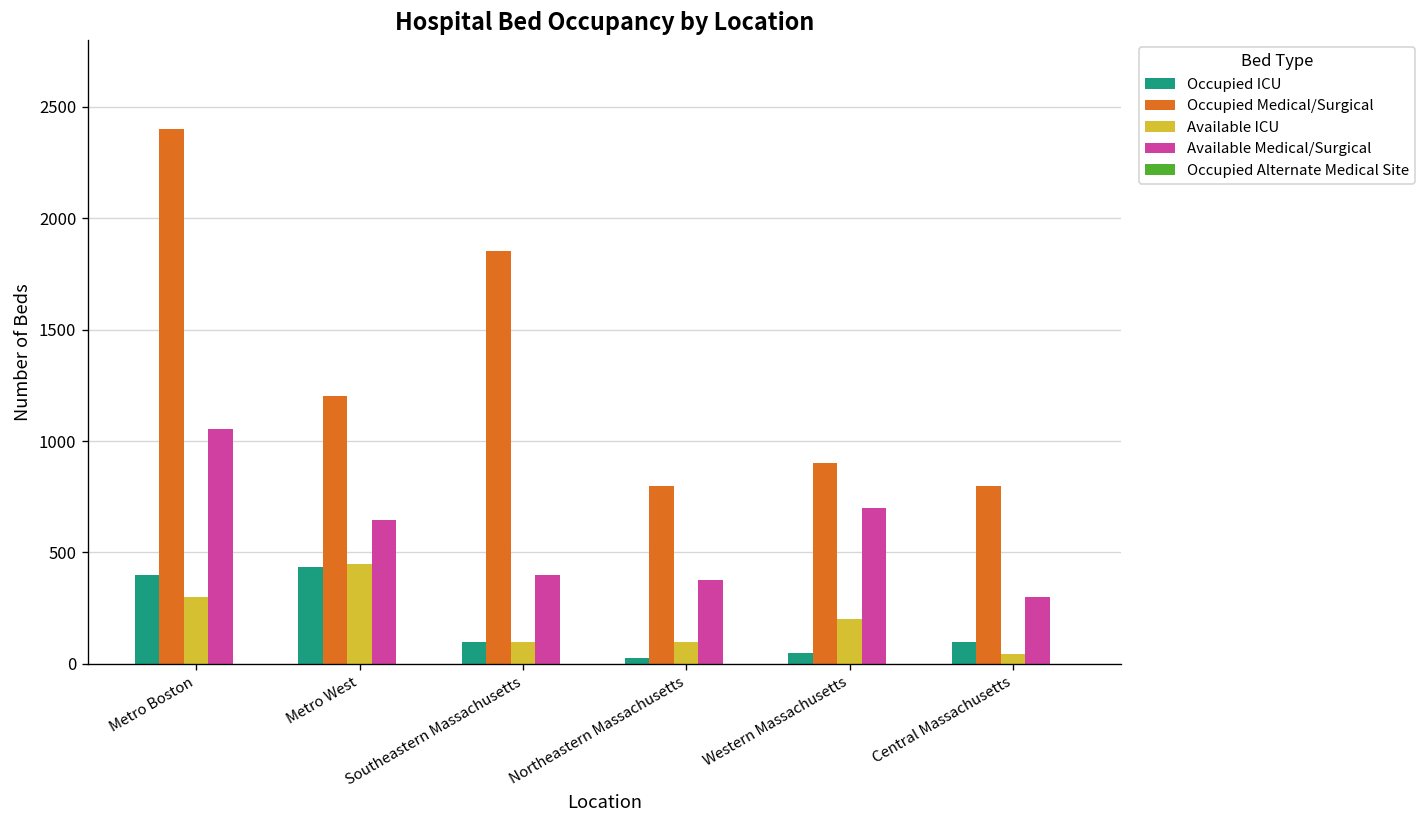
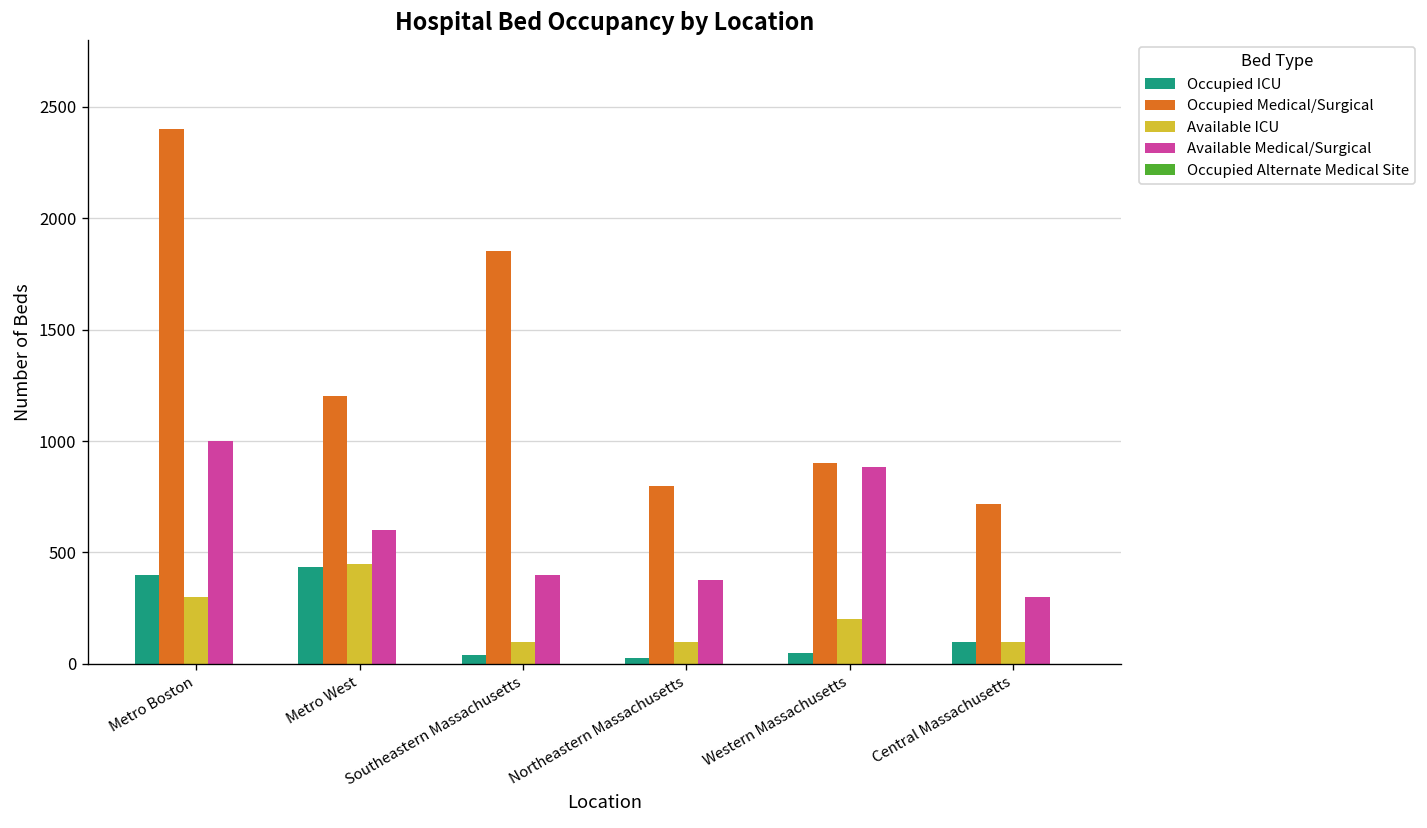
Available Medical/Surgical, Metro Boston: 1050 -> 1000
Available Medical/Surgical, Metro West: 640 -> 600
Occupied ICU, Southeastern Massachusetts: 100 -> 40
Available Medical/Surgical, Western Massachusetts: 700 -> 880
Occupied Medical/Surgical, Central Massachusetts: 800 -> 720
Available ICU, Central Massachusetts: 40 -> 100
